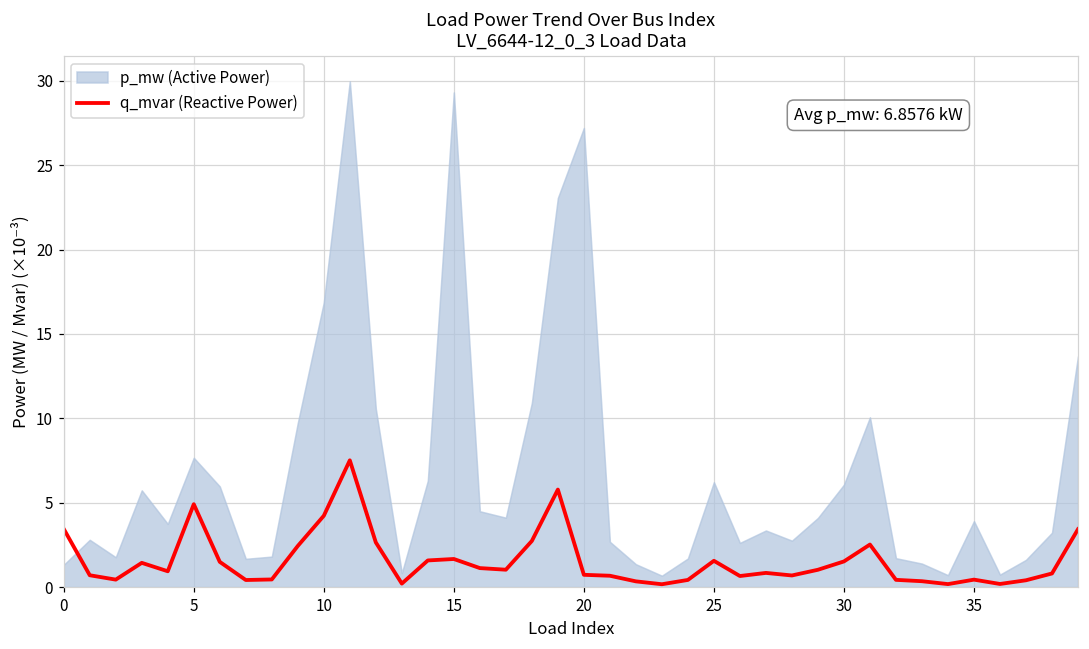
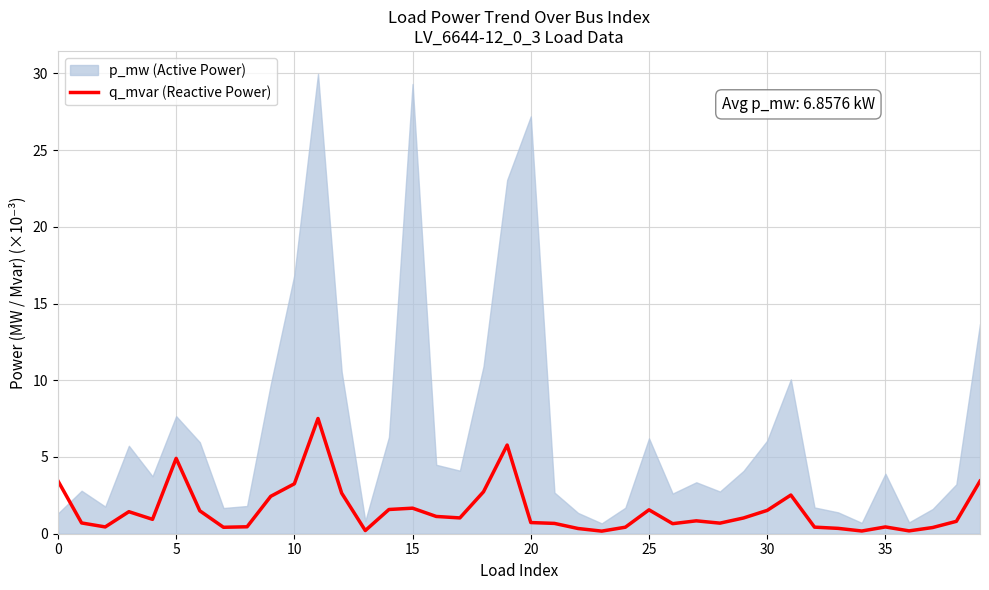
q_mvar (Reactive Power), 10: 4.2 -> 3.3
